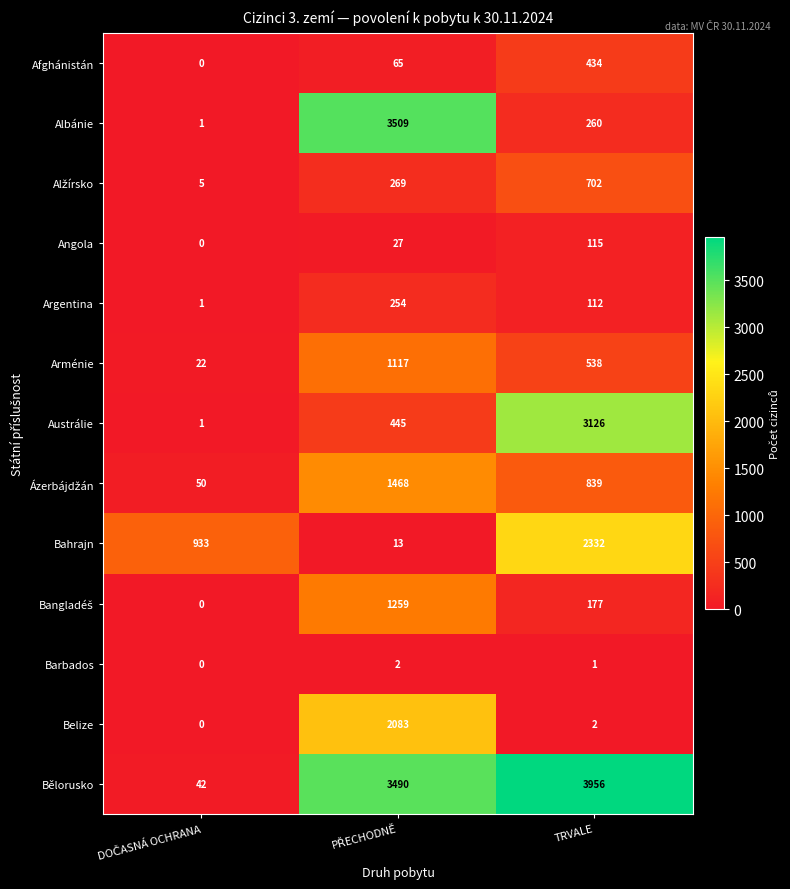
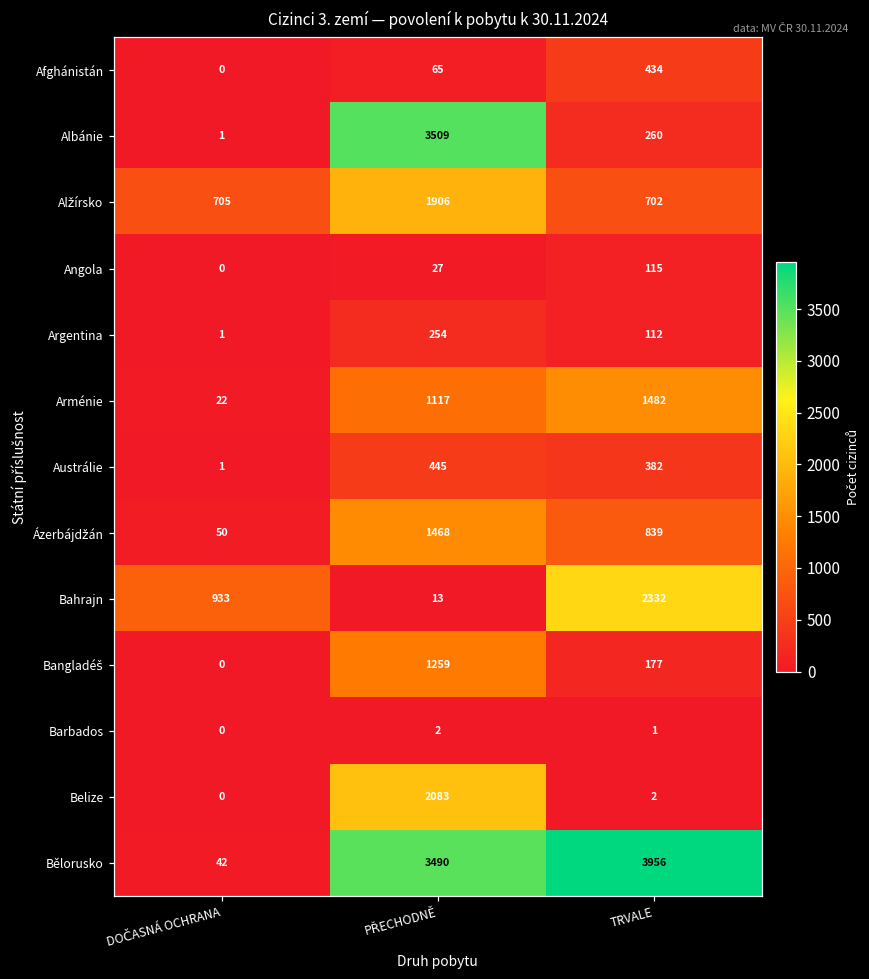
Alžírsko, DOČASNÁ OCHRANA: 5 -> 705
Alžírsko, PŘECHODNĚ: 269 -> 1906
Arménie, TRVALE: 538 -> 1482
Austrálie, TRVALE: 3126 -> 382
